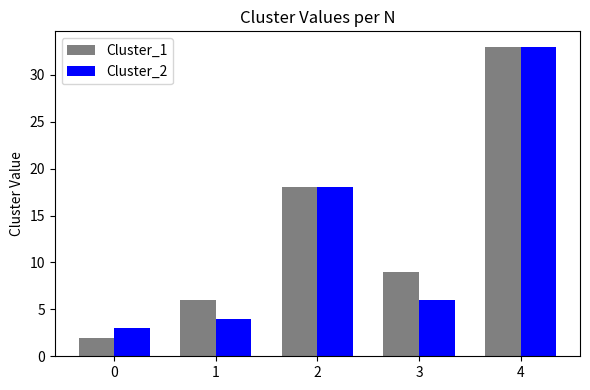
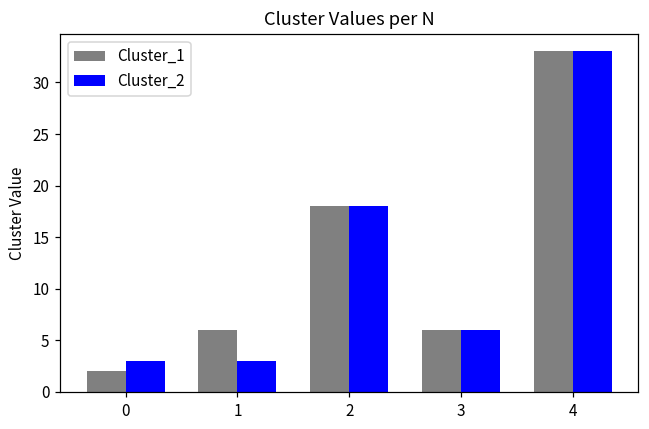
Cluster_2, 1: 4 -> 3
Cluster_1, 3: 9 -> 6
